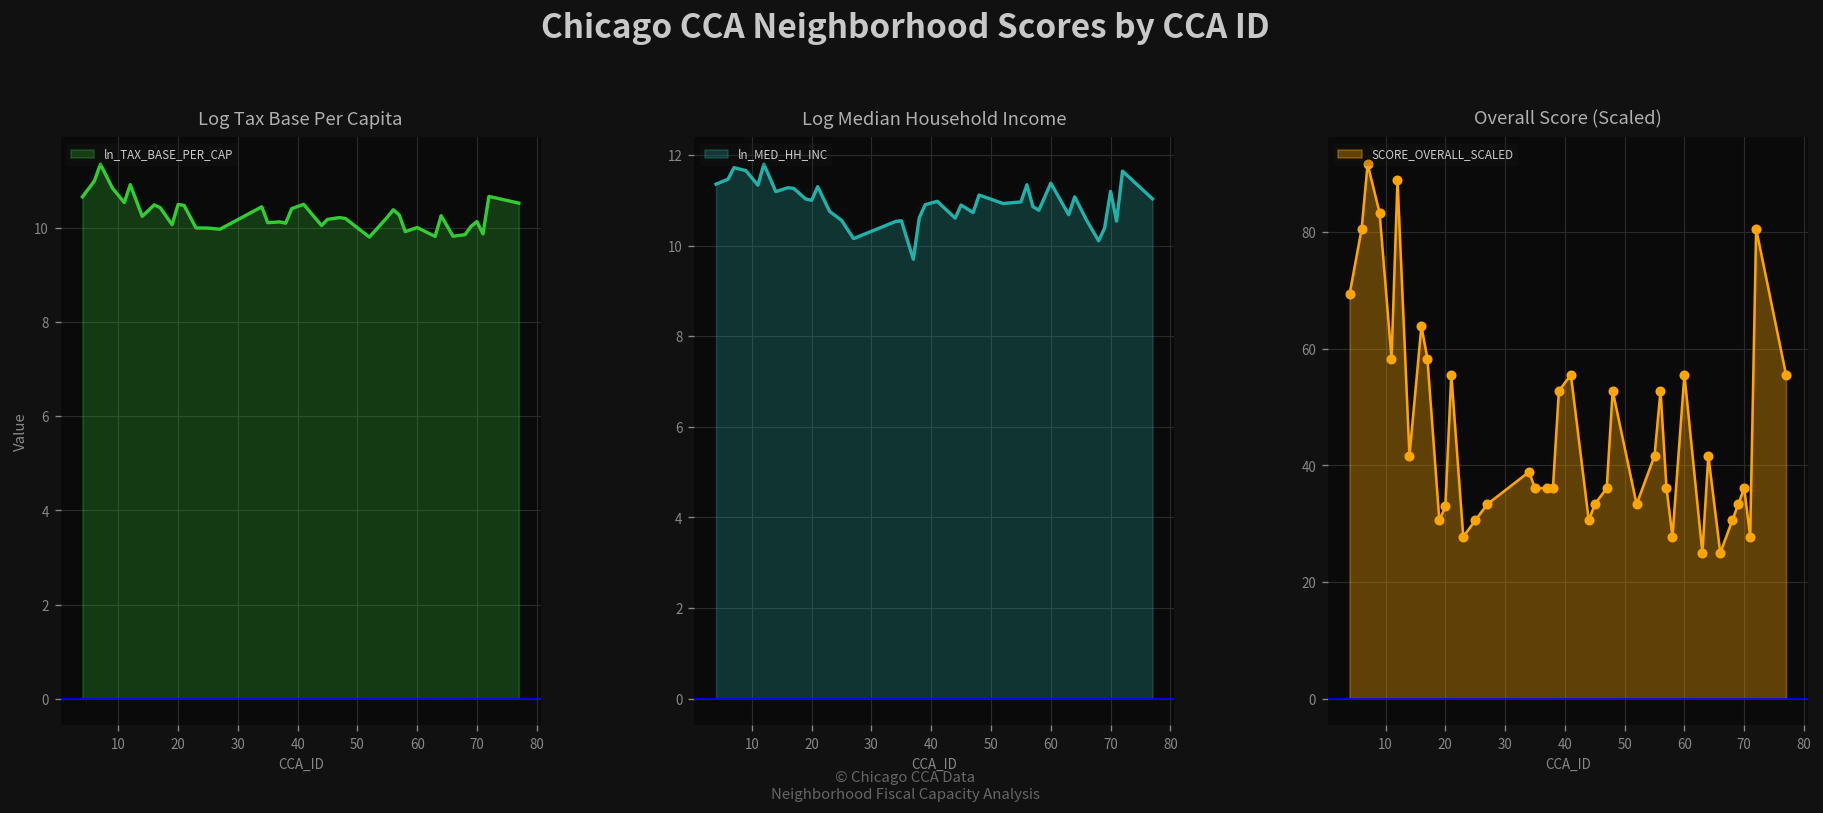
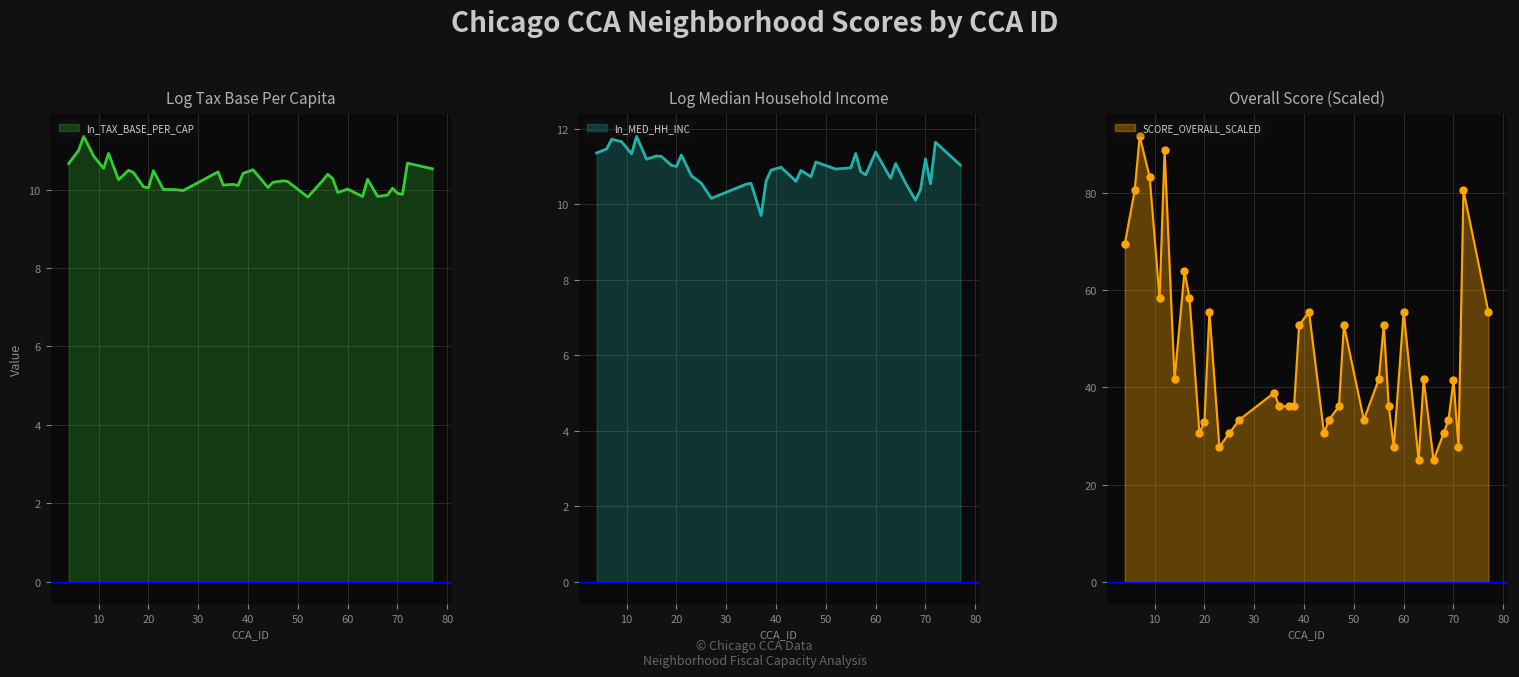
Log Tax Base Per Capita, 20: 10.5 -> 10.0
Log Tax Base Per Capita, 70: 10.1 -> 9.9
Overall Score (Scaled), 70: 36 -> 41
